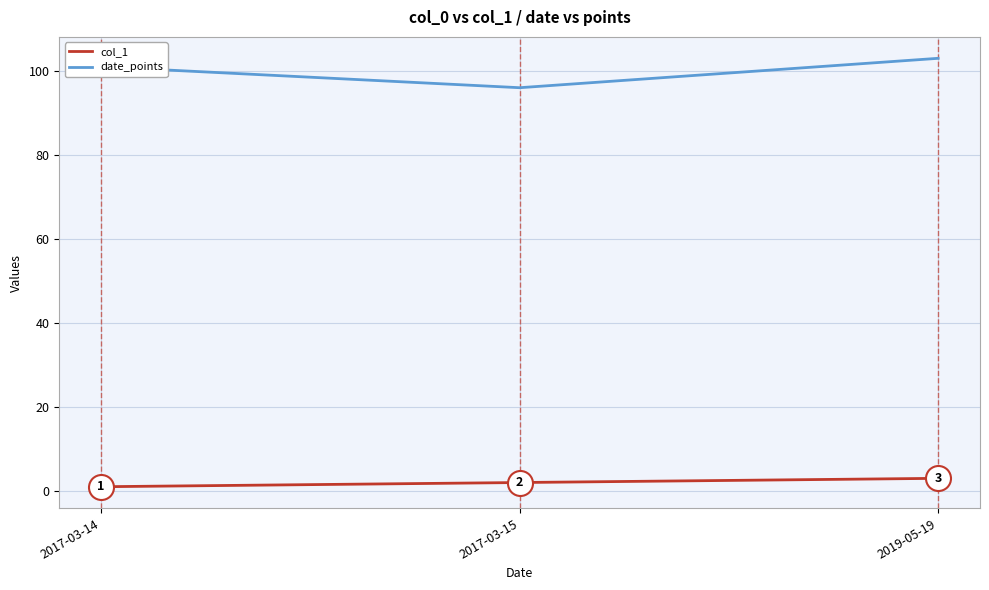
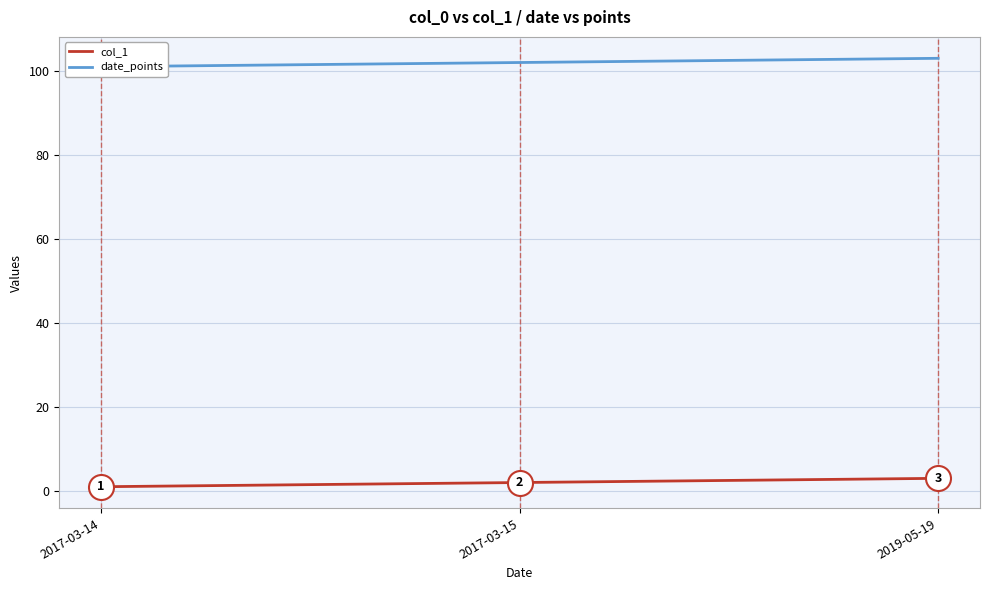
date_points, 2017-03-15: 96 -> 102
